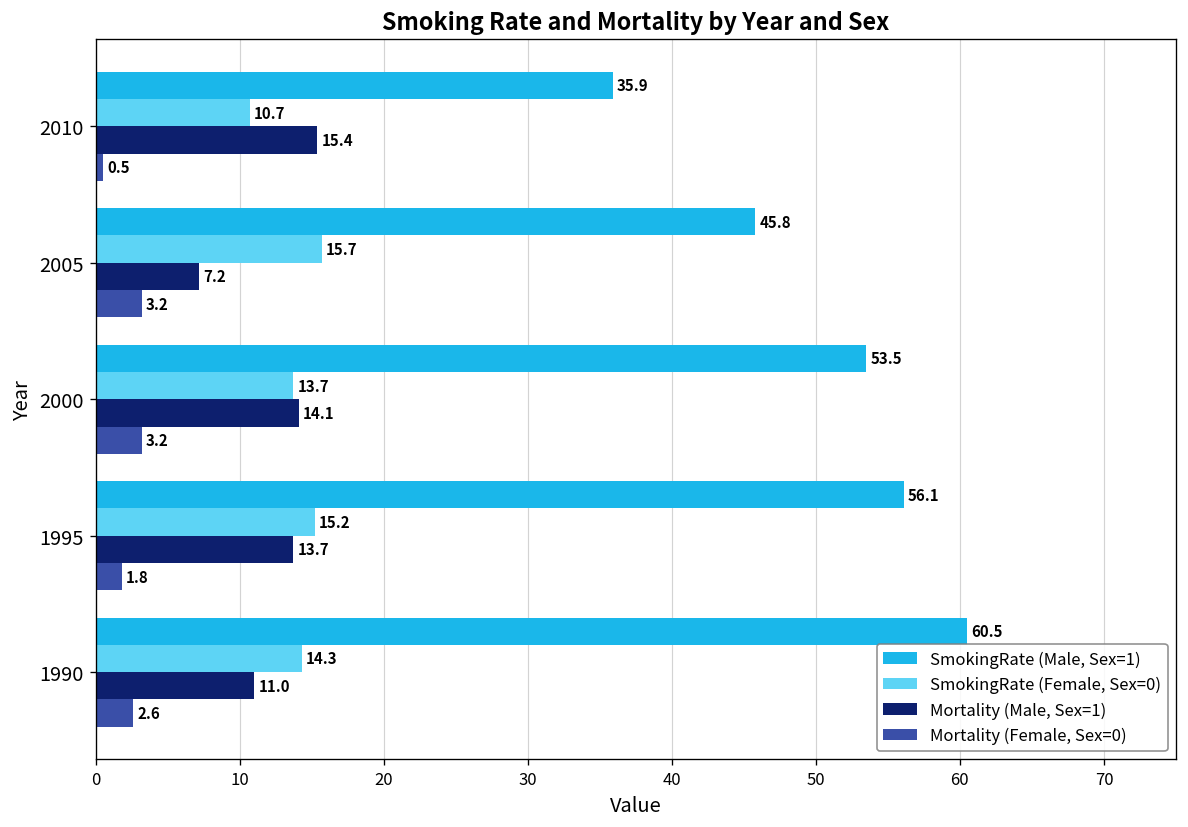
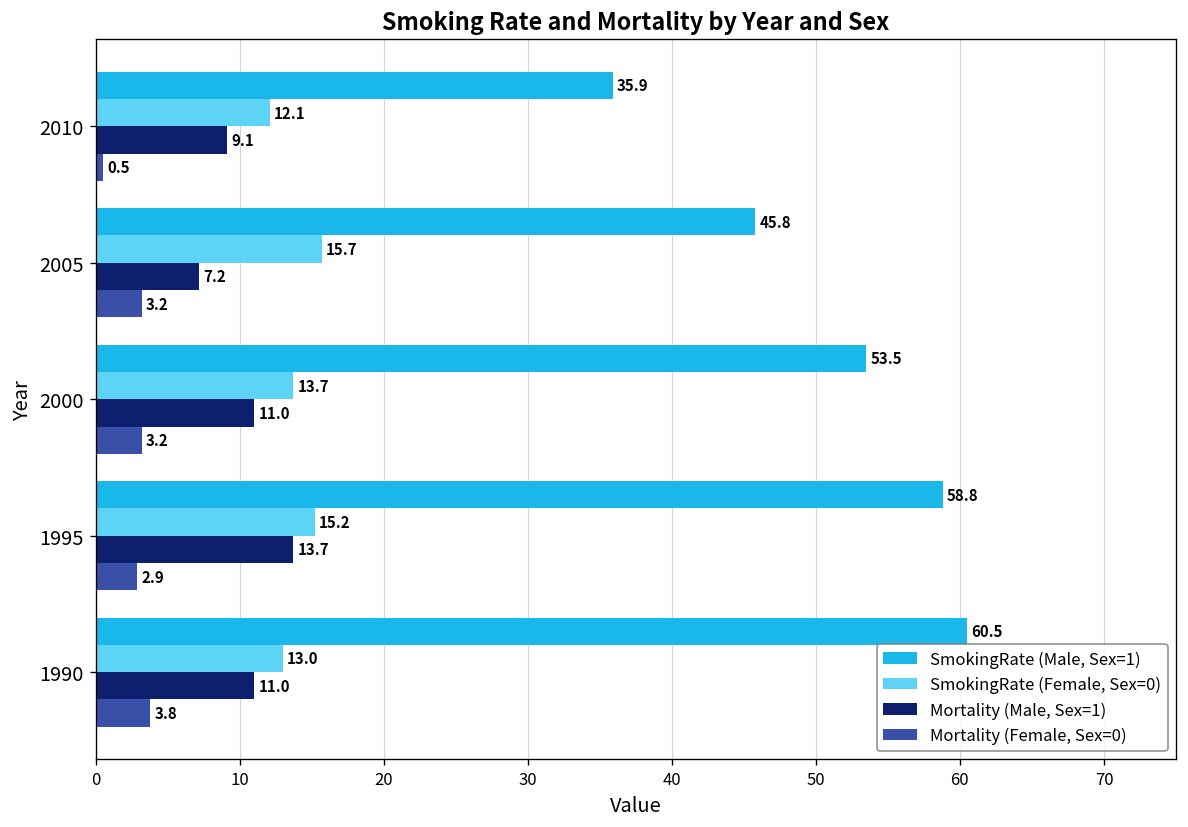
SmokingRate (Female, Sex=0), 2010: 10.7 -> 12.1
Mortality (Male, Sex=1), 2010: 15.4 -> 9.1
Mortality (Male, Sex=1), 2000: 14.1 -> 11.0
SmokingRate (Male, Sex=1), 1995: 56.1 -> 58.8
Mortality (Female, Sex=0), 1995: 1.8 -> 2.9
SmokingRate (Female, Sex=0), 1990: 14.3 -> 13.0
Mortality (Female, Sex=0), 1990: 2.6 -> 3.8
